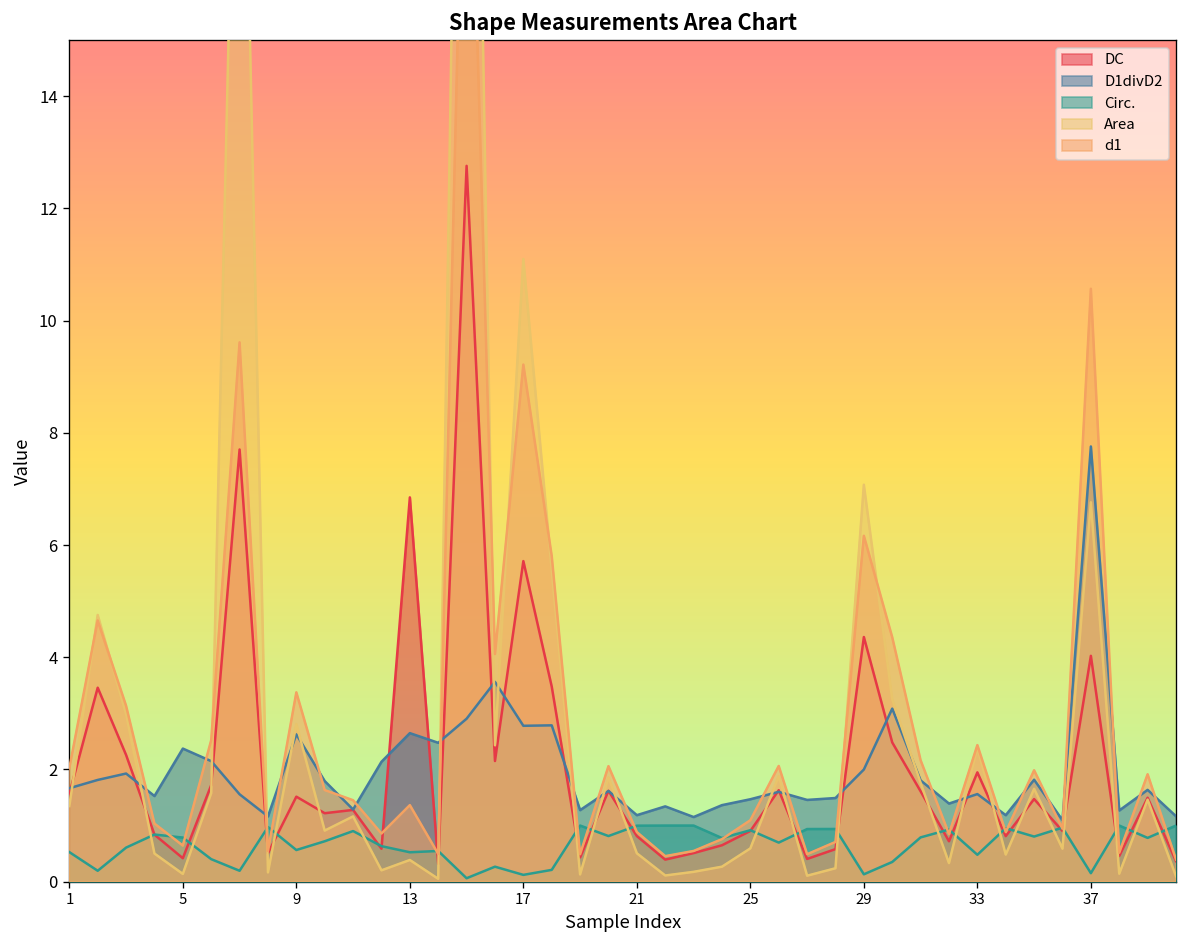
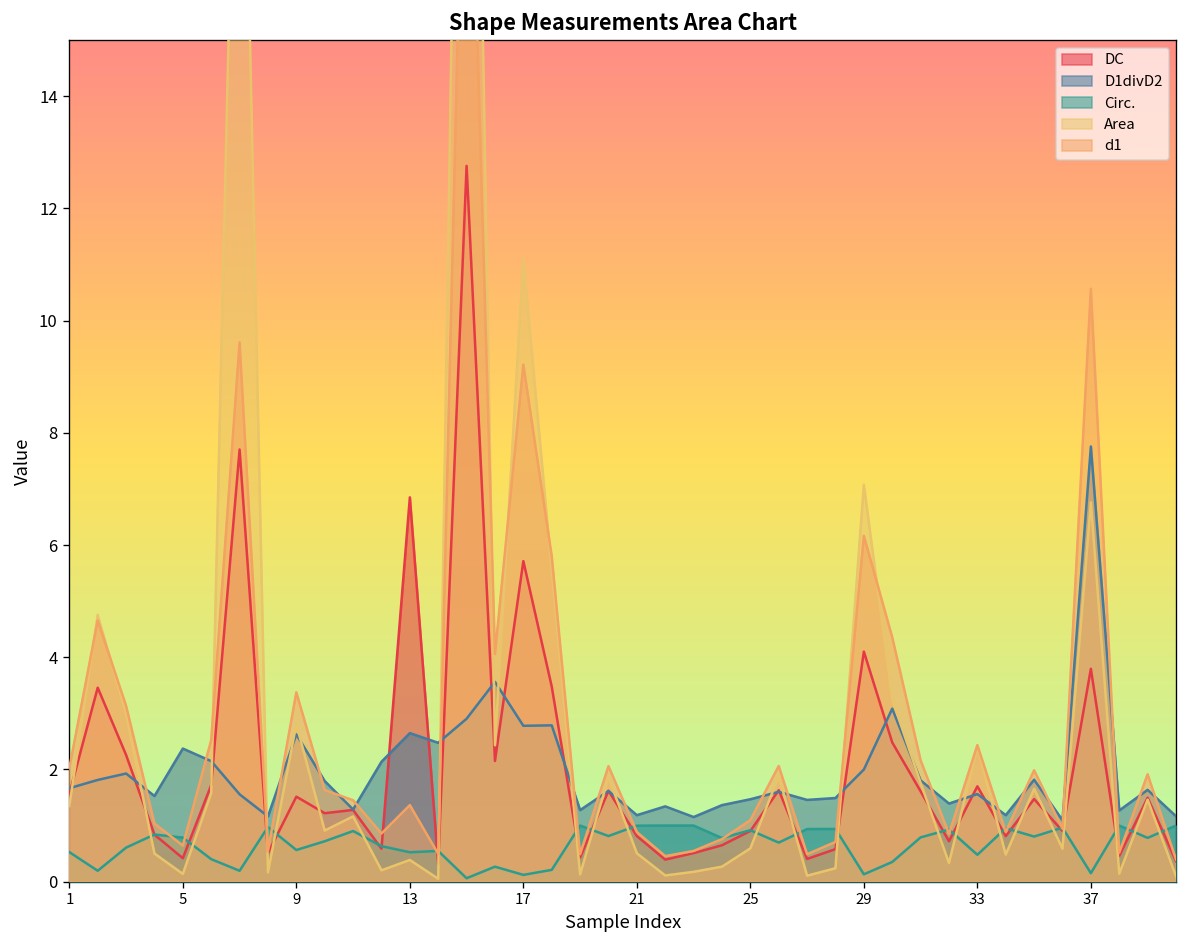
DC, 29: 4.4 -> 4.1
DC, 33: 1.9 -> 1.7
DC, 37: 4.0 -> 3.8
